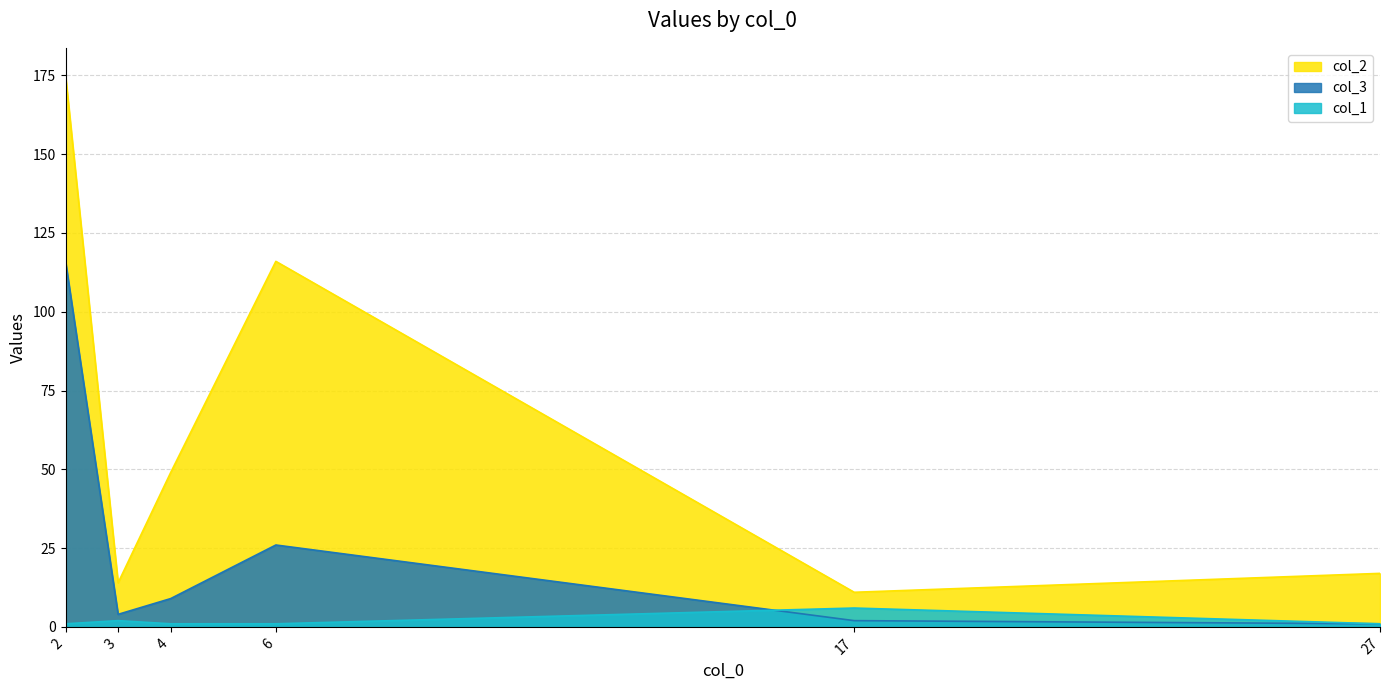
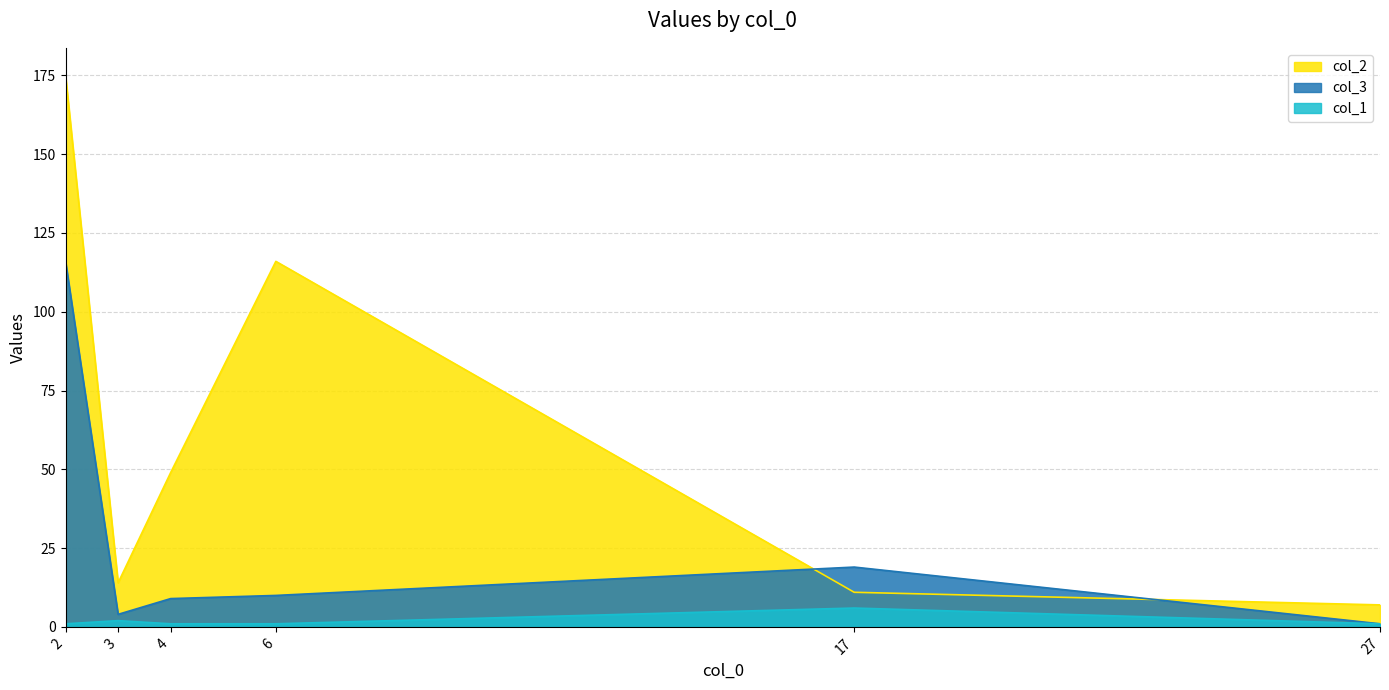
col_3, 6: 26 -> 10
col_3, 17: 2 -> 19
col_2, 27: 17 -> 7
